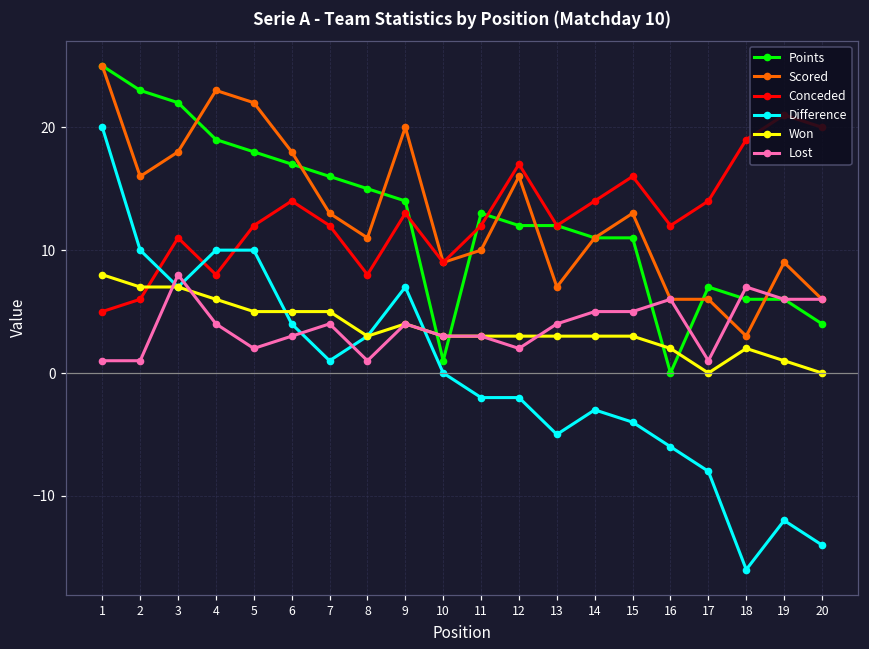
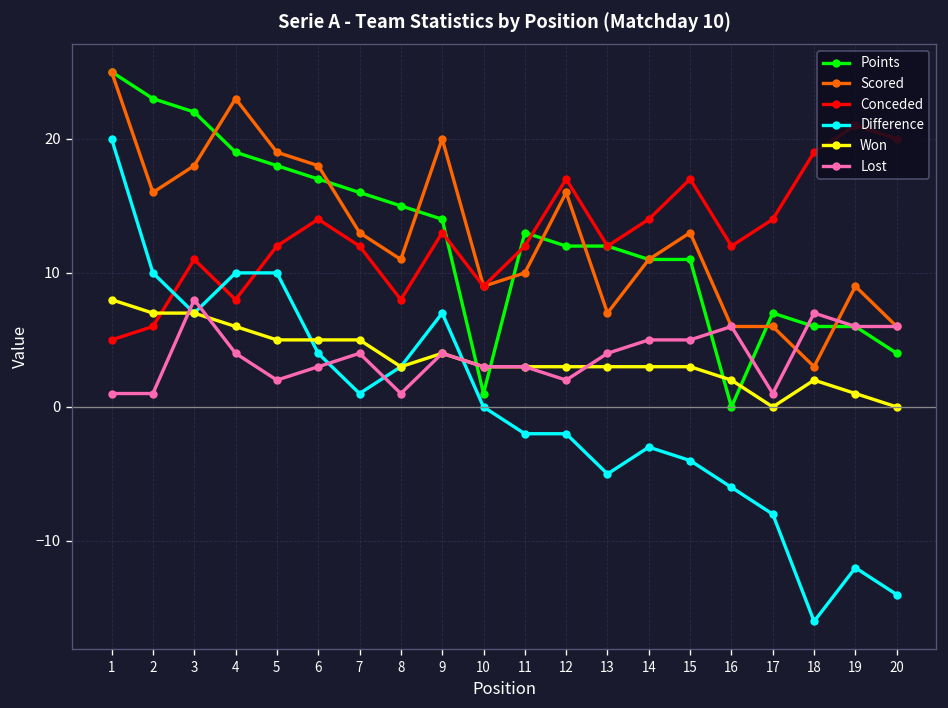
Scored, 5: 22 -> 19
Conceded, 15: 16 -> 17
